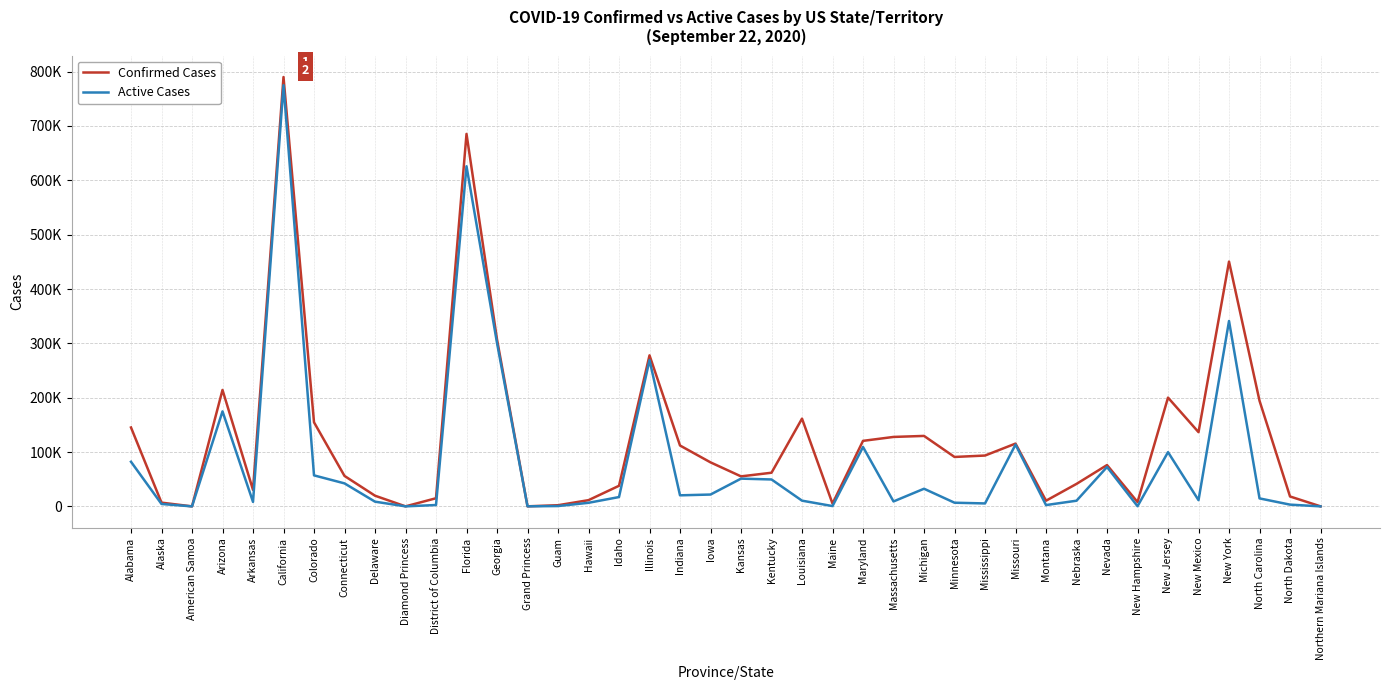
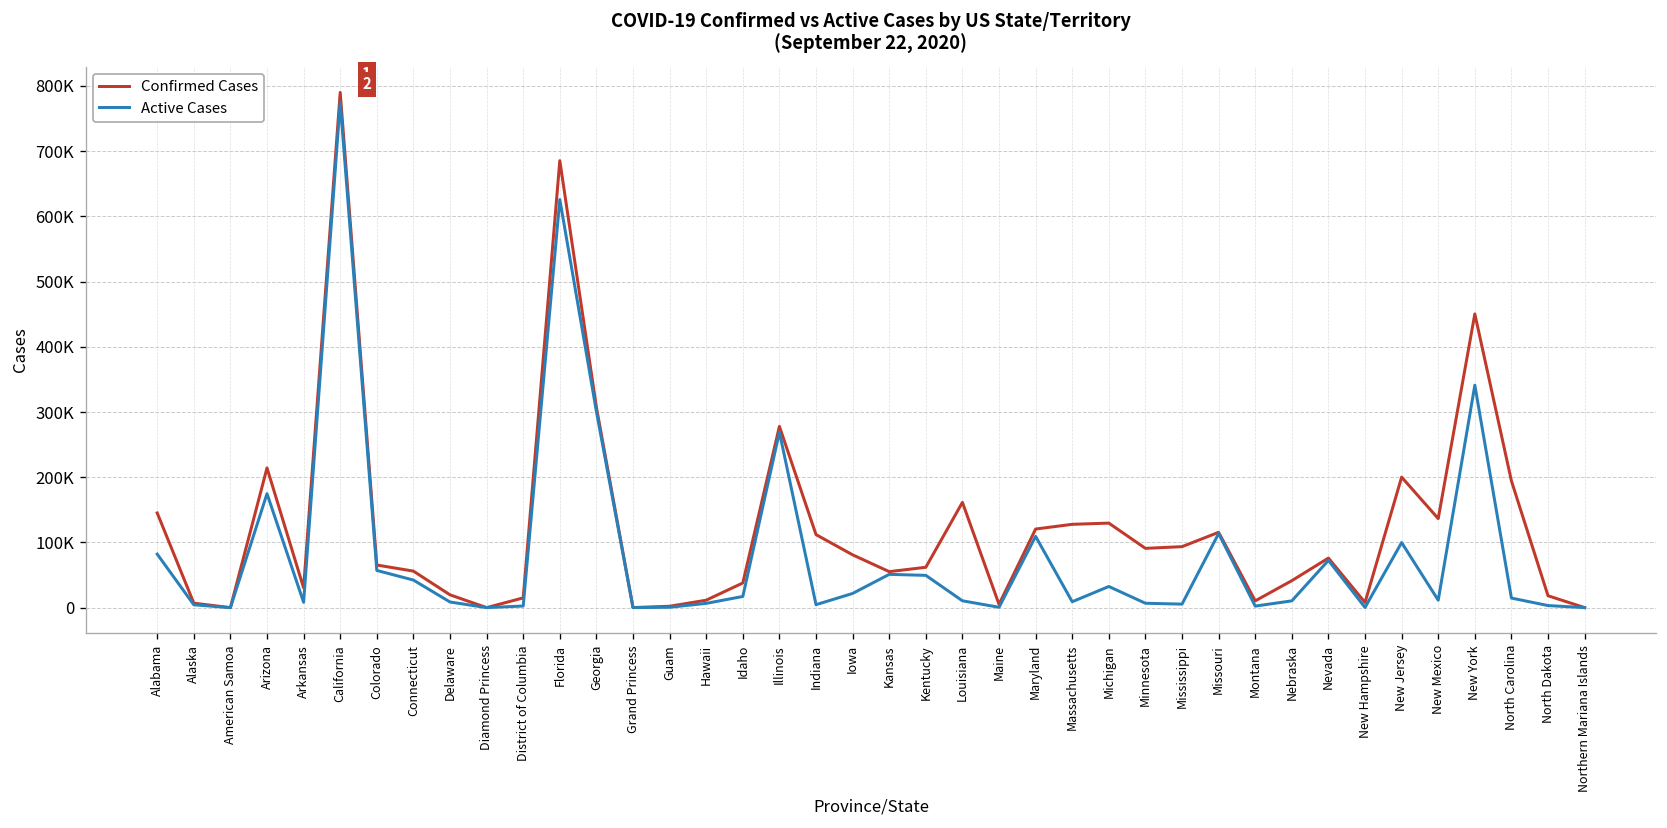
Confirmed Cases, Colorado: 150000 -> 70000
Active Cases, Indiana: 20000 -> 0
